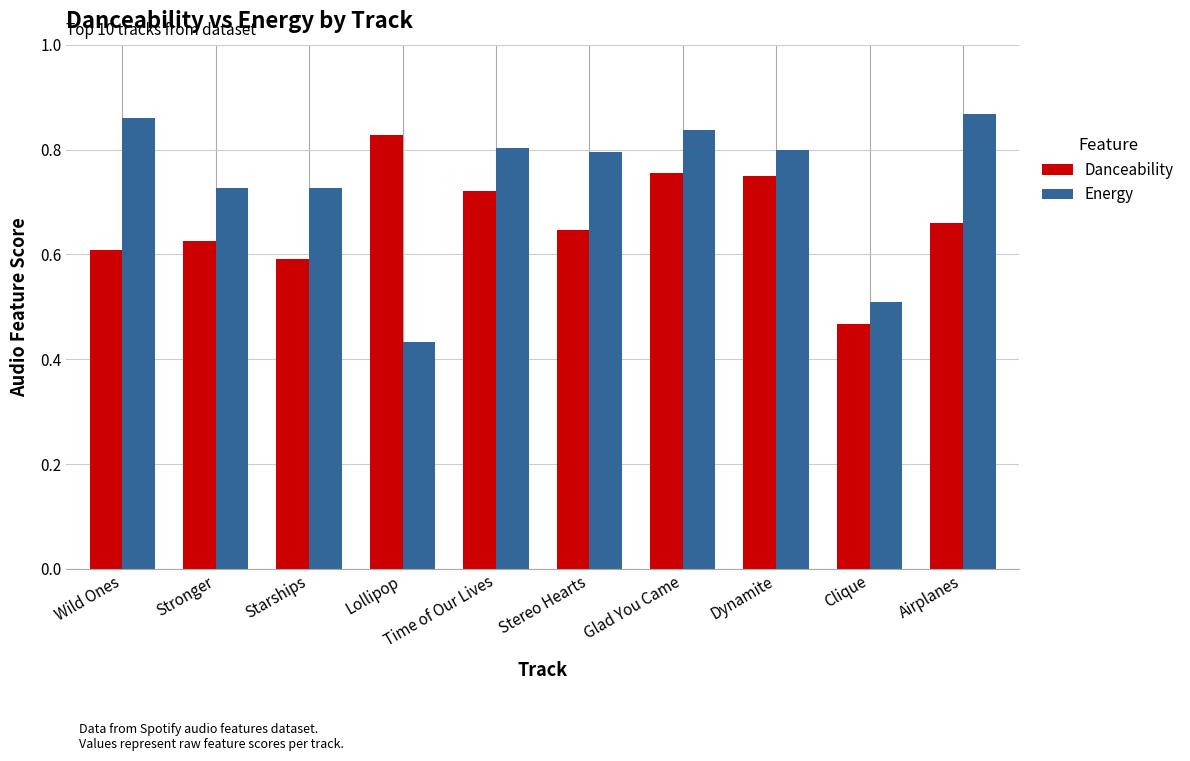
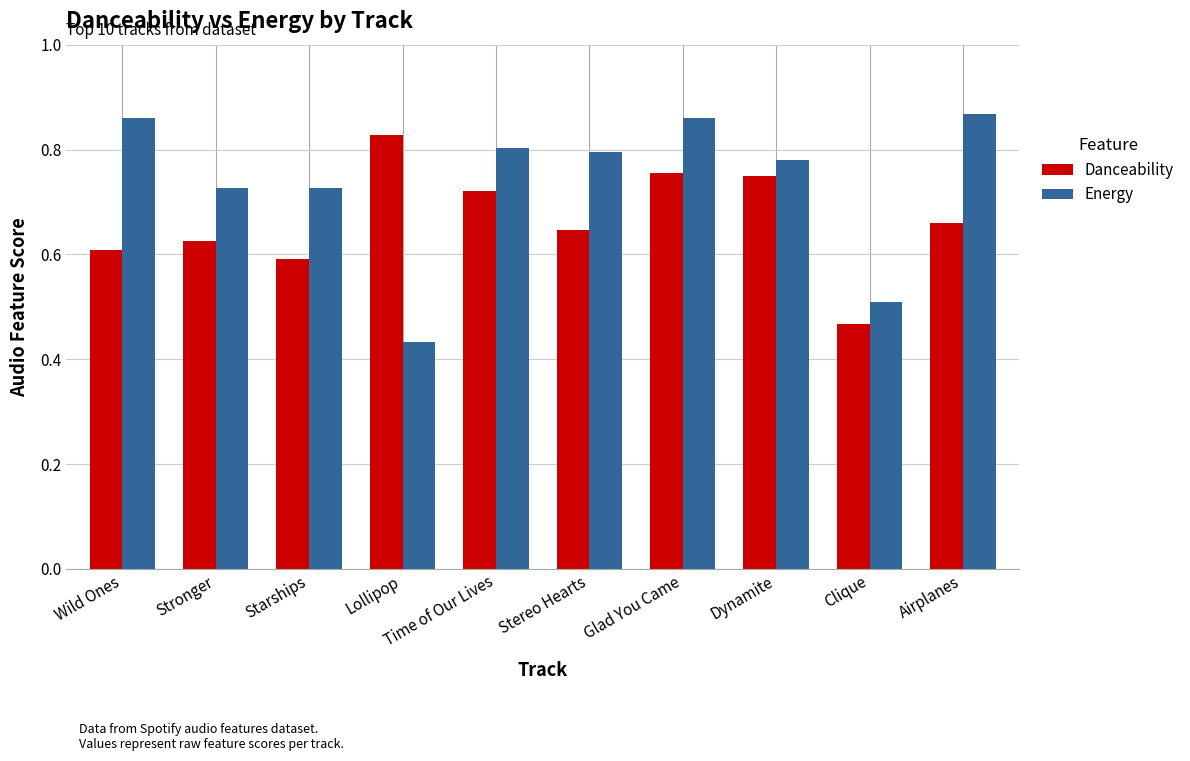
Energy, Glad You Came: 0.84 -> 0.86
Energy, Dynamite: 0.80 -> 0.78
